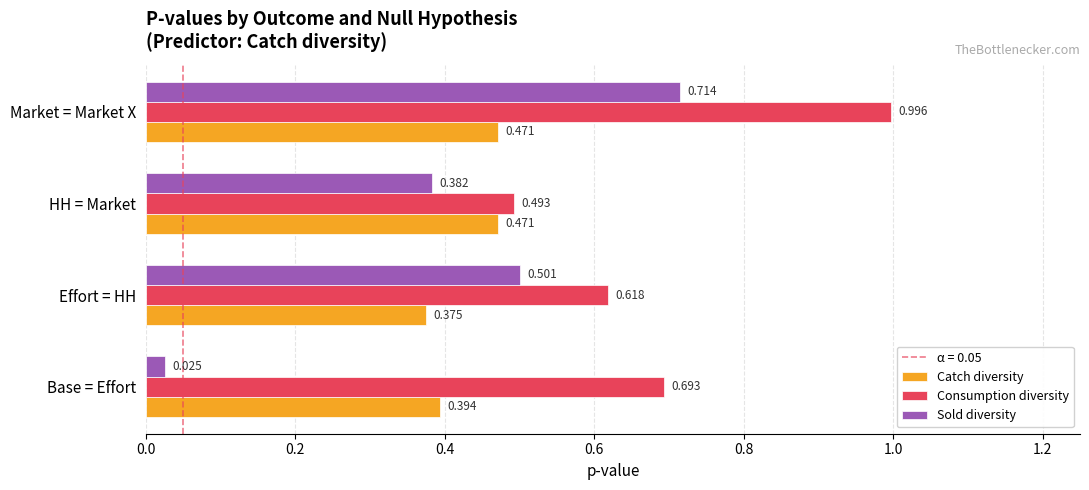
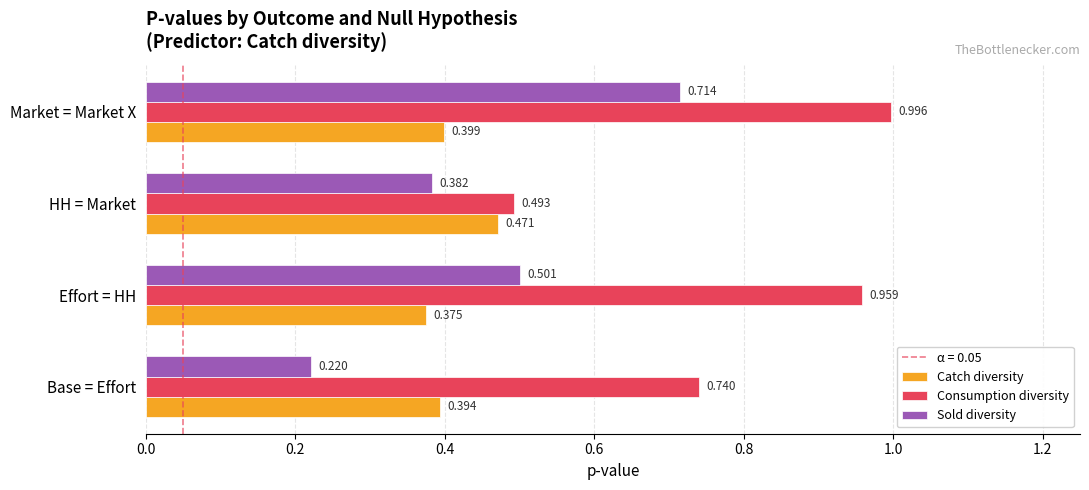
Catch diversity, Market = Market X: 0.471 -> 0.399
Consumption diversity, Effort = HH: 0.618 -> 0.959
Sold diversity, Base = Effort: 0.025 -> 0.220
Consumption diversity, Base = Effort: 0.693 -> 0.740
